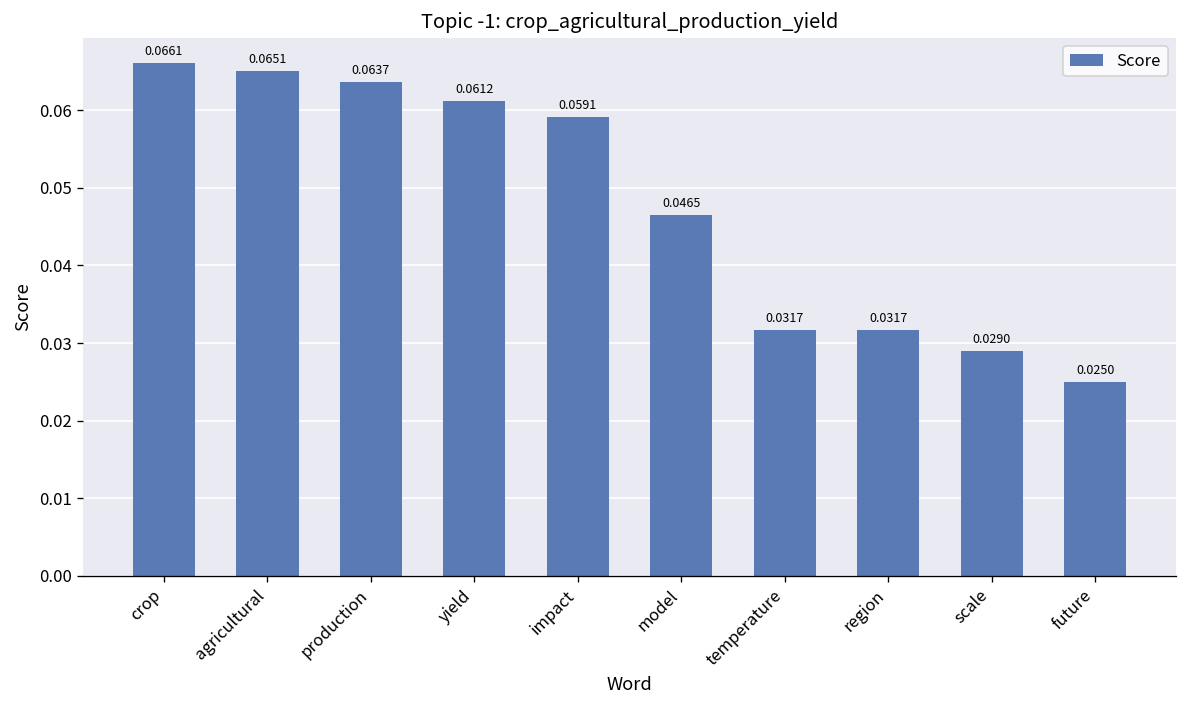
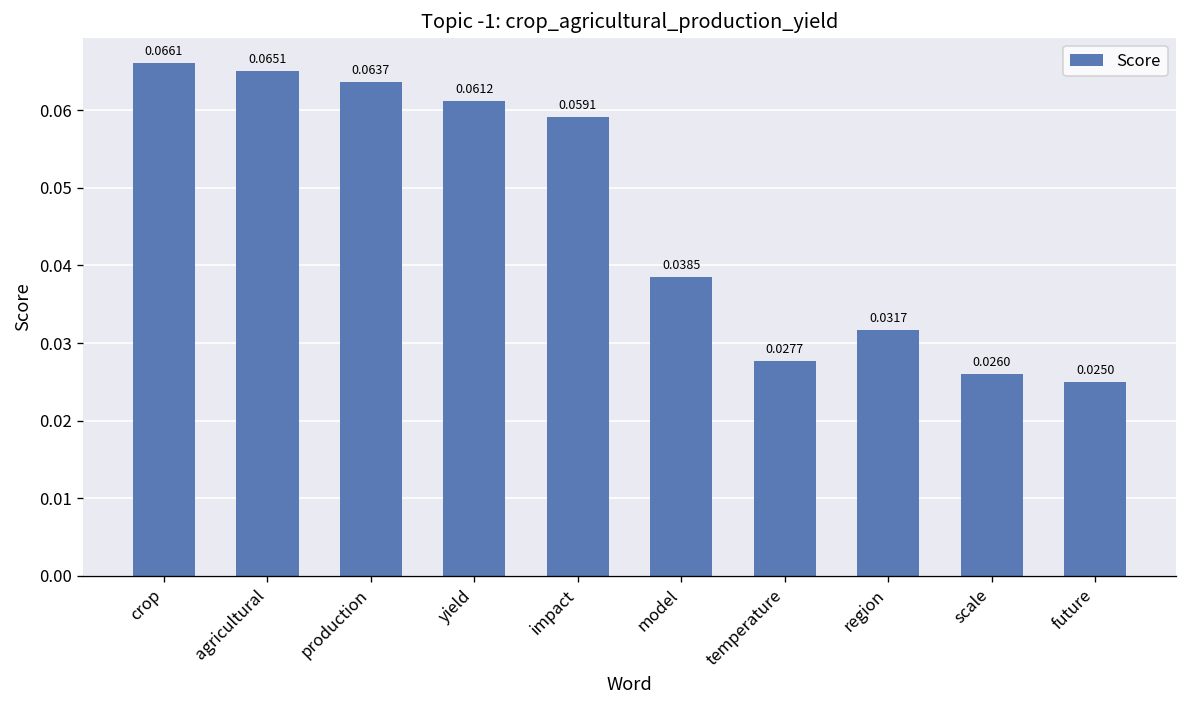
model: 0.0465 -> 0.0385
temperature: 0.0317 -> 0.0277
scale: 0.0290 -> 0.0260
